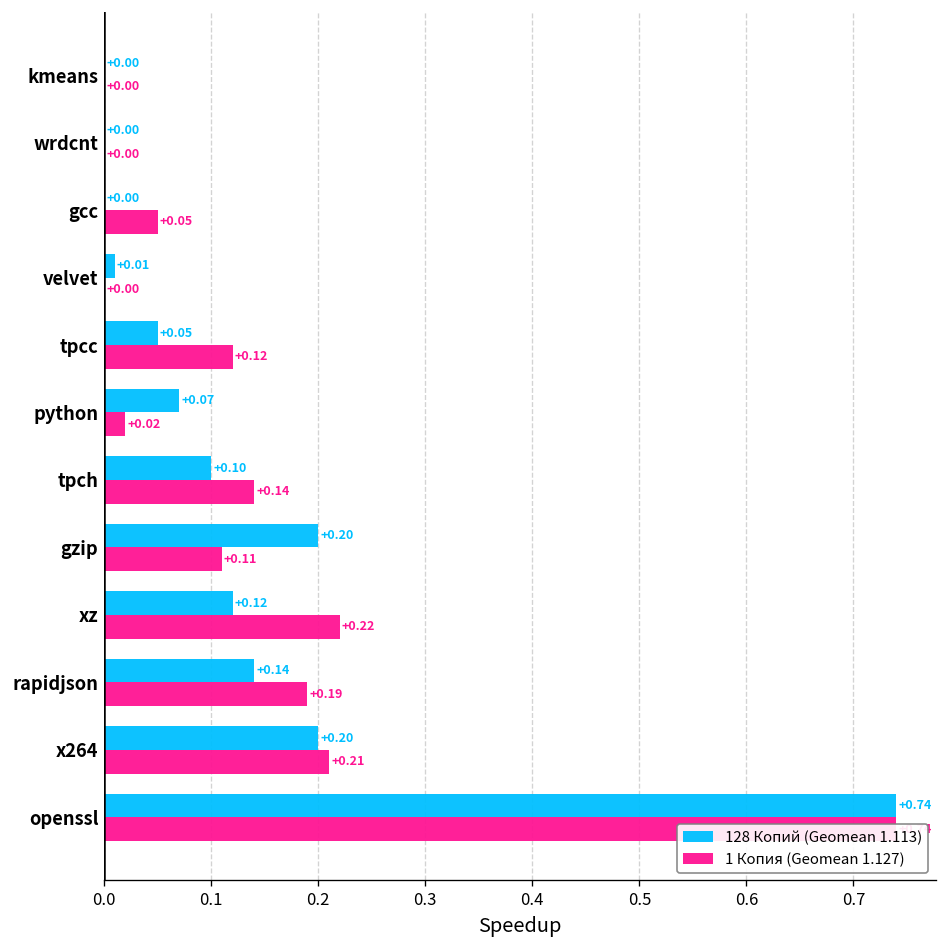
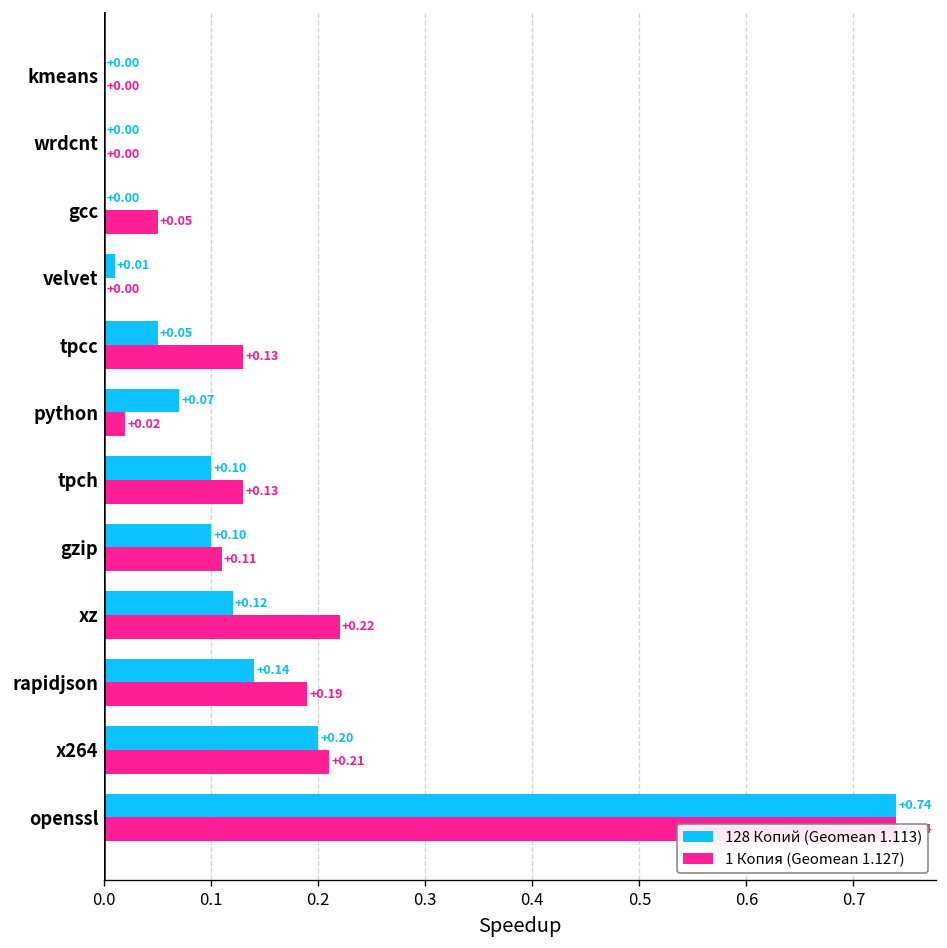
1 Копия (Geomean 1.127), tpcc: +0.12 -> +0.13
1 Копия (Geomean 1.127), tpch: +0.14 -> +0.13
128 Копий (Geomean 1.113), gzip: +0.20 -> +0.10
